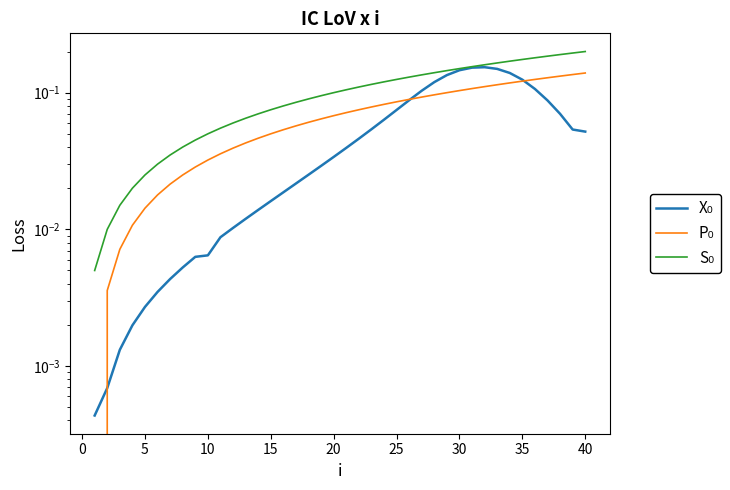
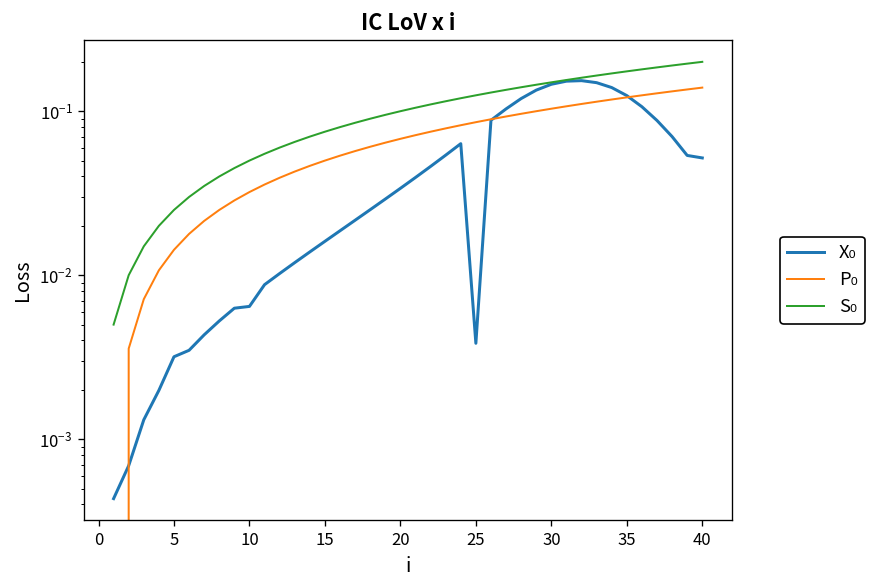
X₀, 5: 0.0027 -> 0.0032
X₀, 25: 0.07 -> 0.0038
